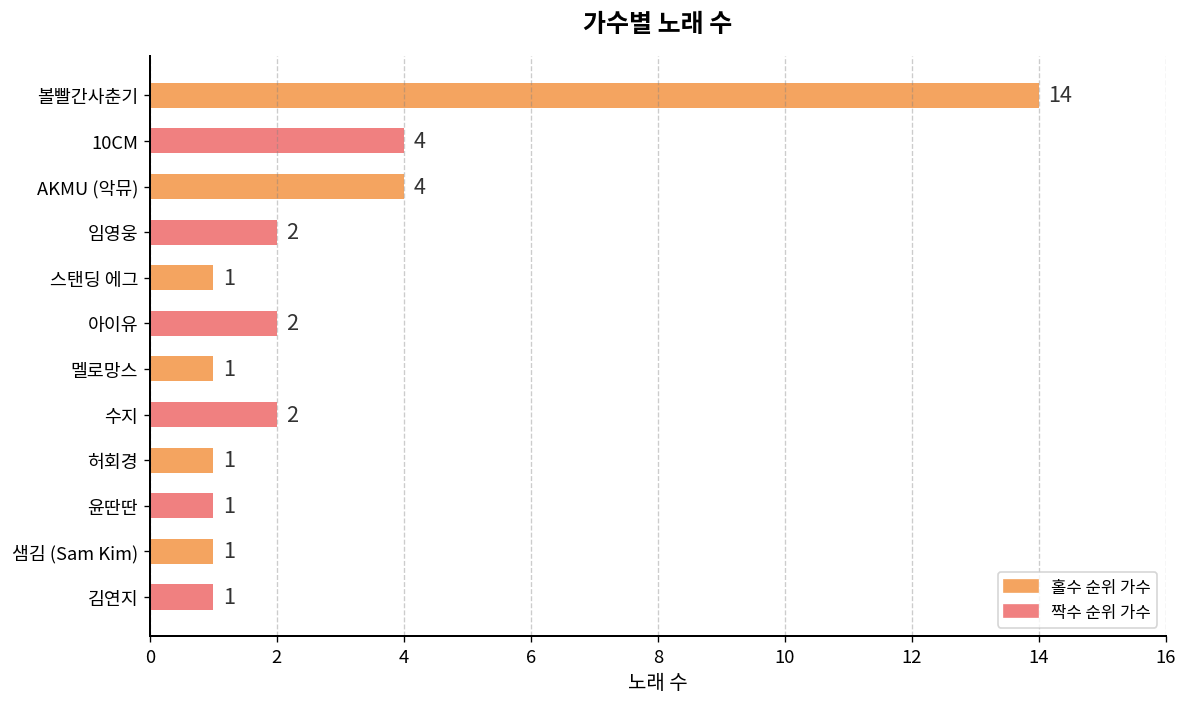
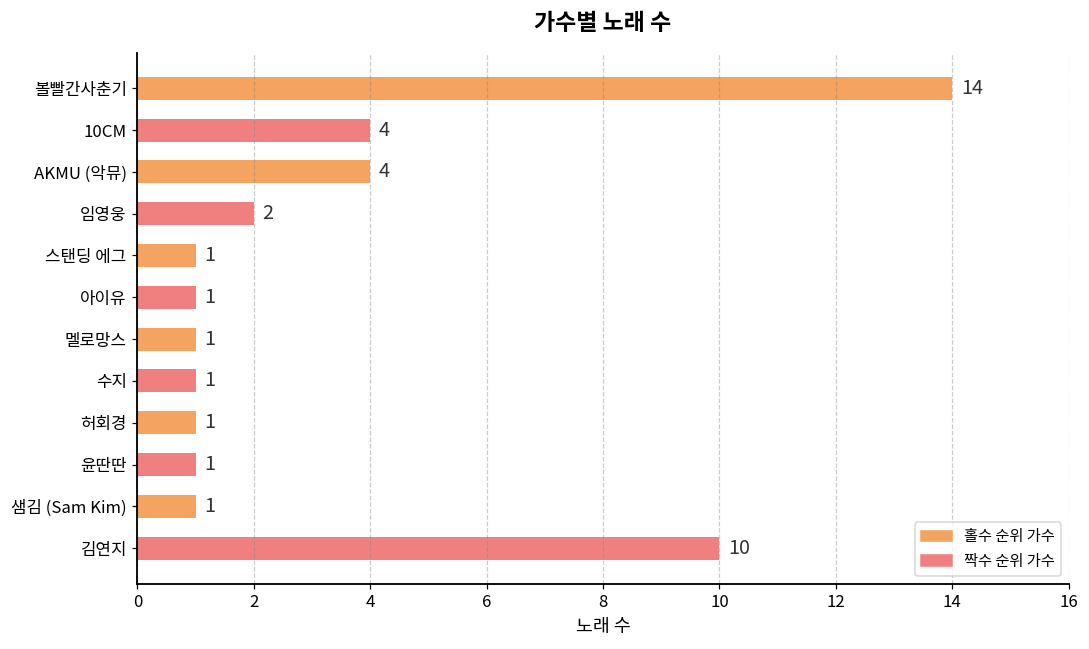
아이유: 2 -> 1
수지: 2 -> 1
김연지: 1 -> 10
